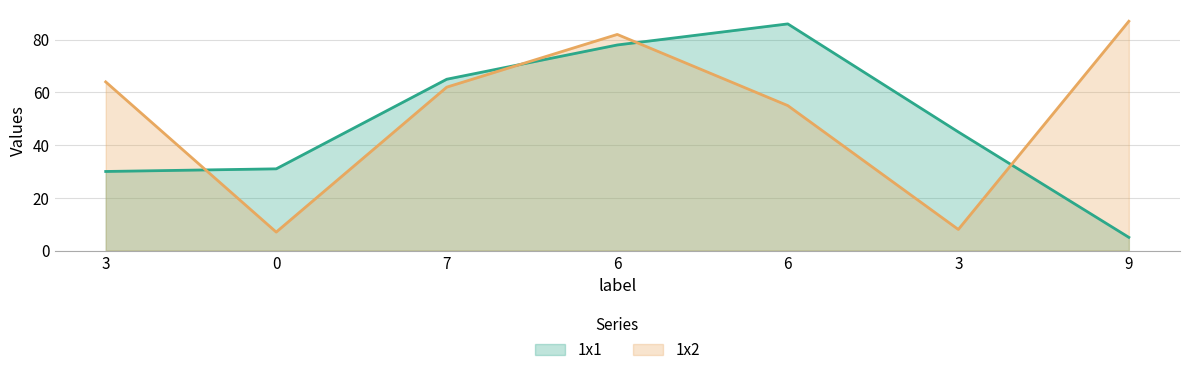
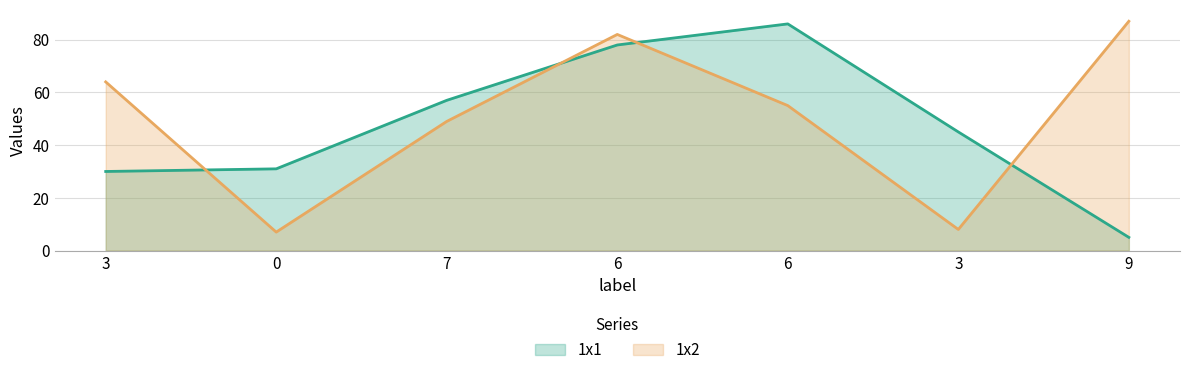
1x1, 7: 65 -> 57
1x2, 7: 62 -> 49
